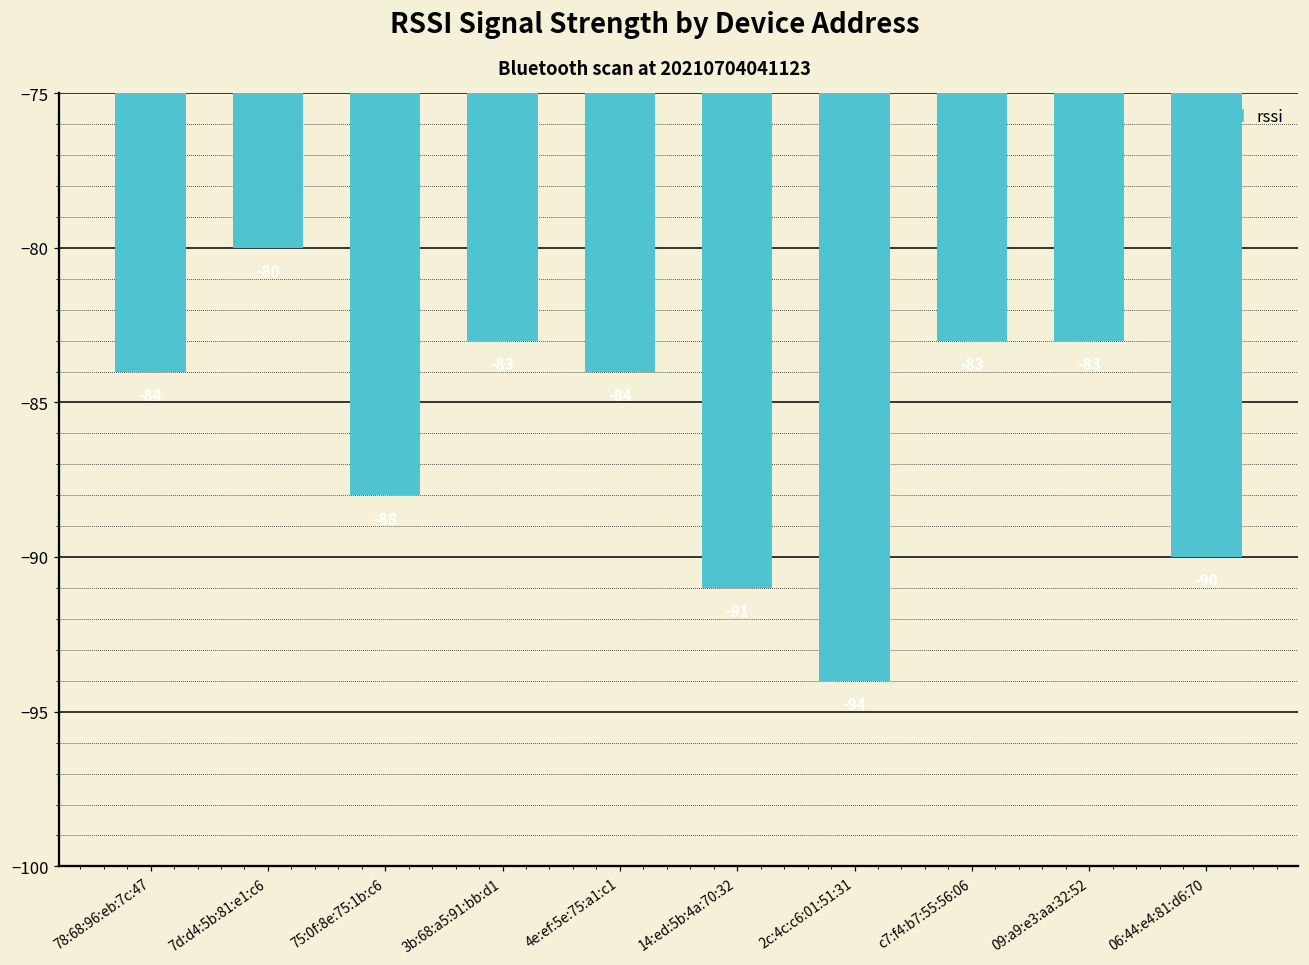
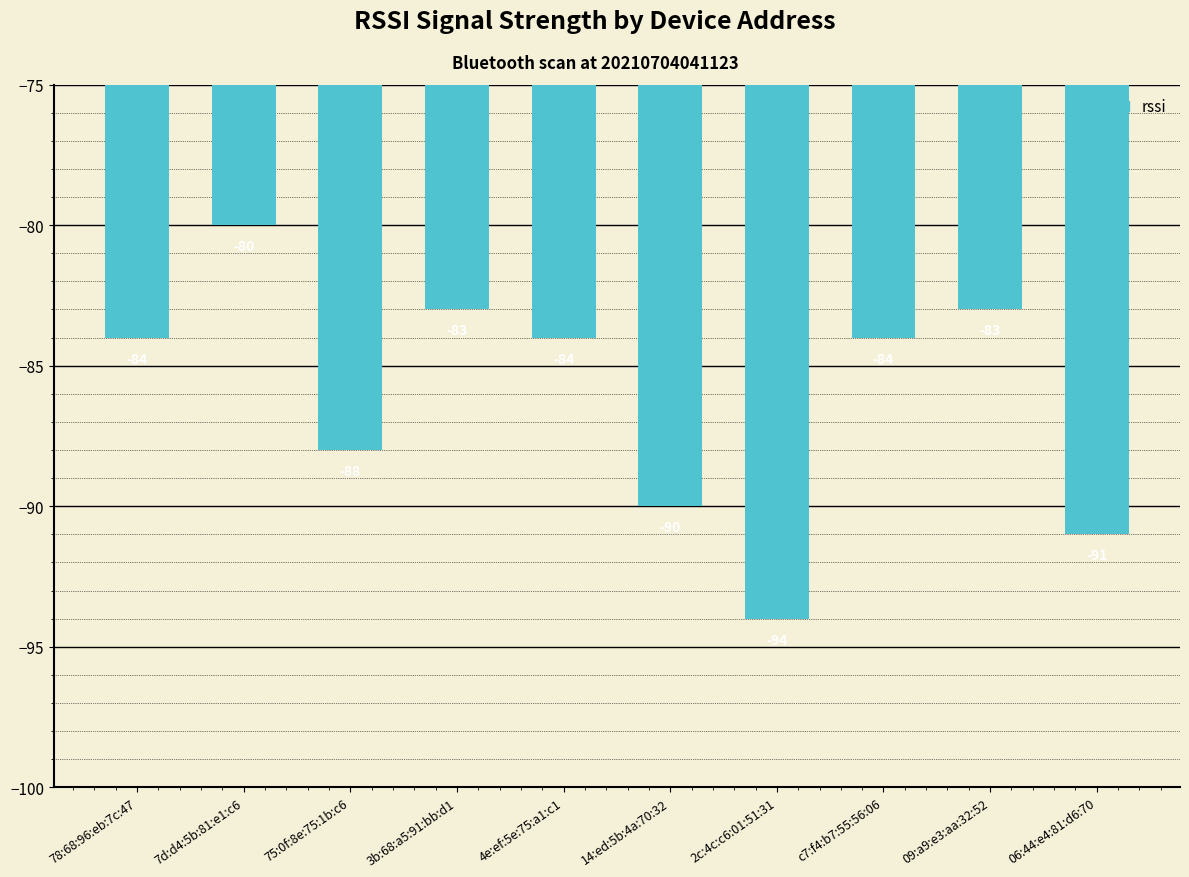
14:ed:5b:4a:70:32: -91 -> -90
c7:f4:b7:55:56:06: -83 -> -84
06:44:e4:81:d6:70: -90 -> -91
